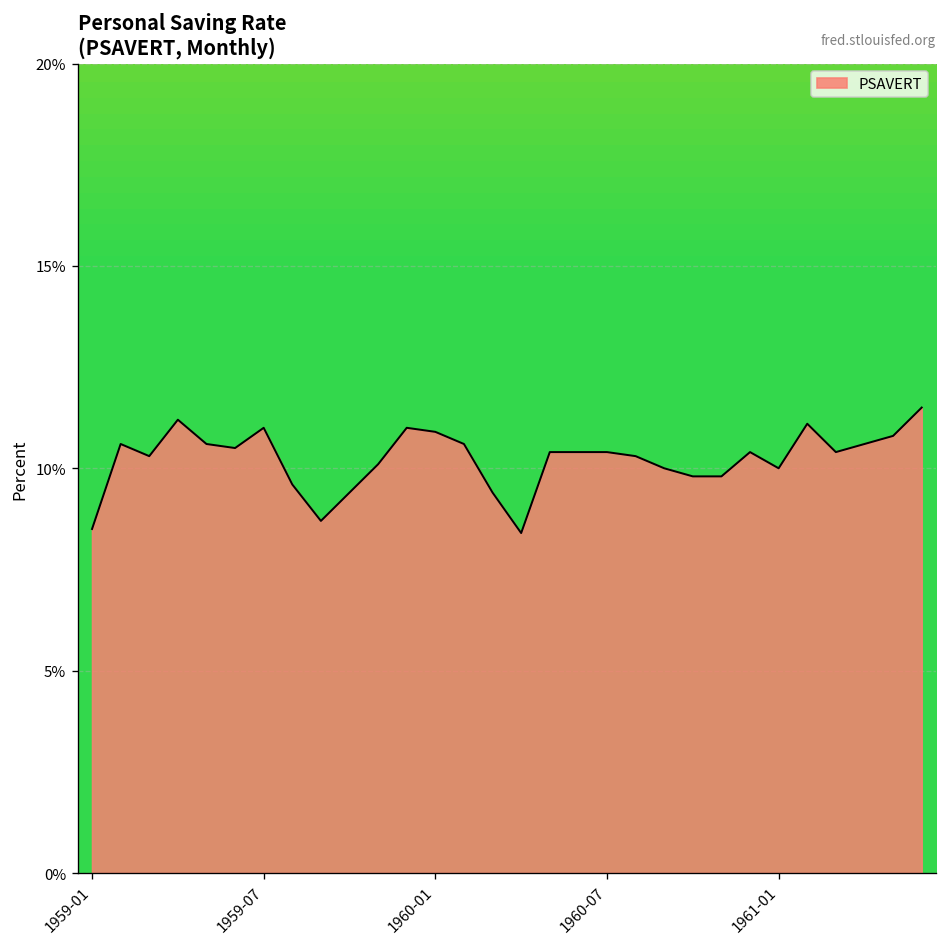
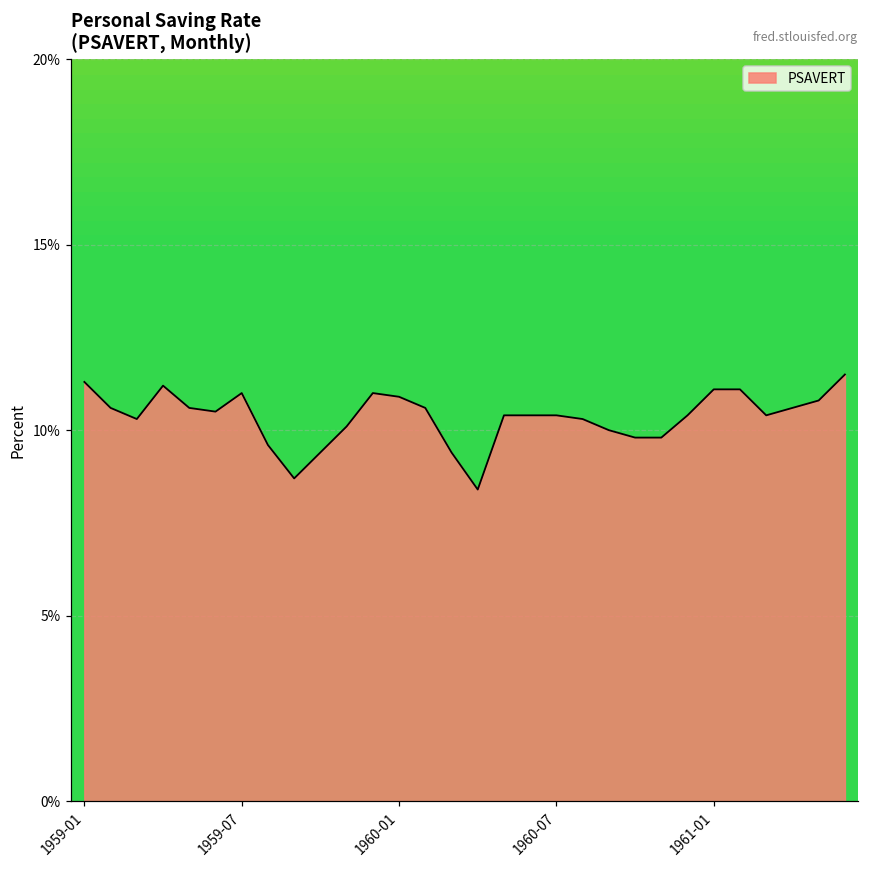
1959-01: 8.5% -> 11.3%
1961-01: 10.0% -> 11.1%
